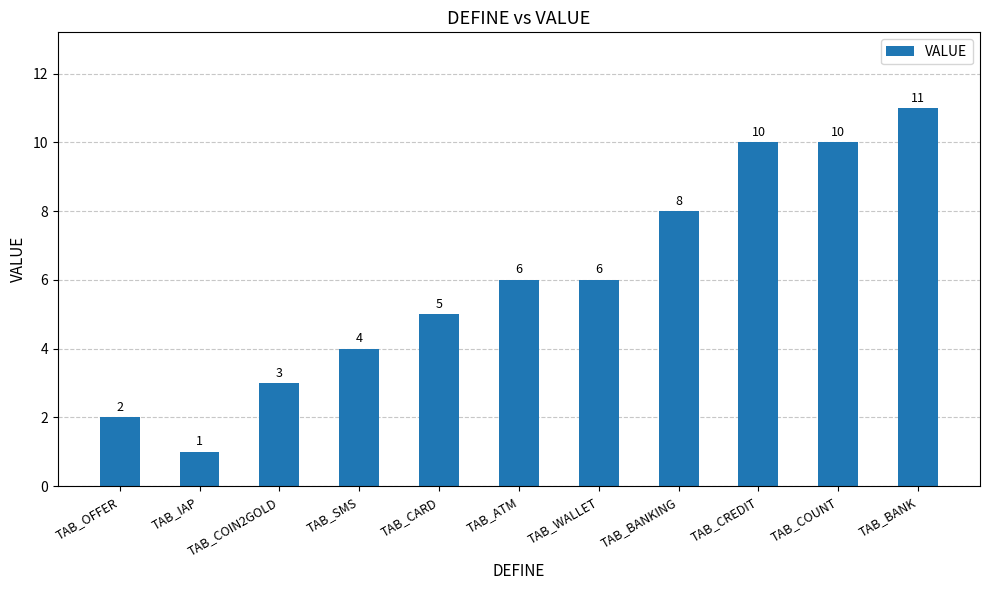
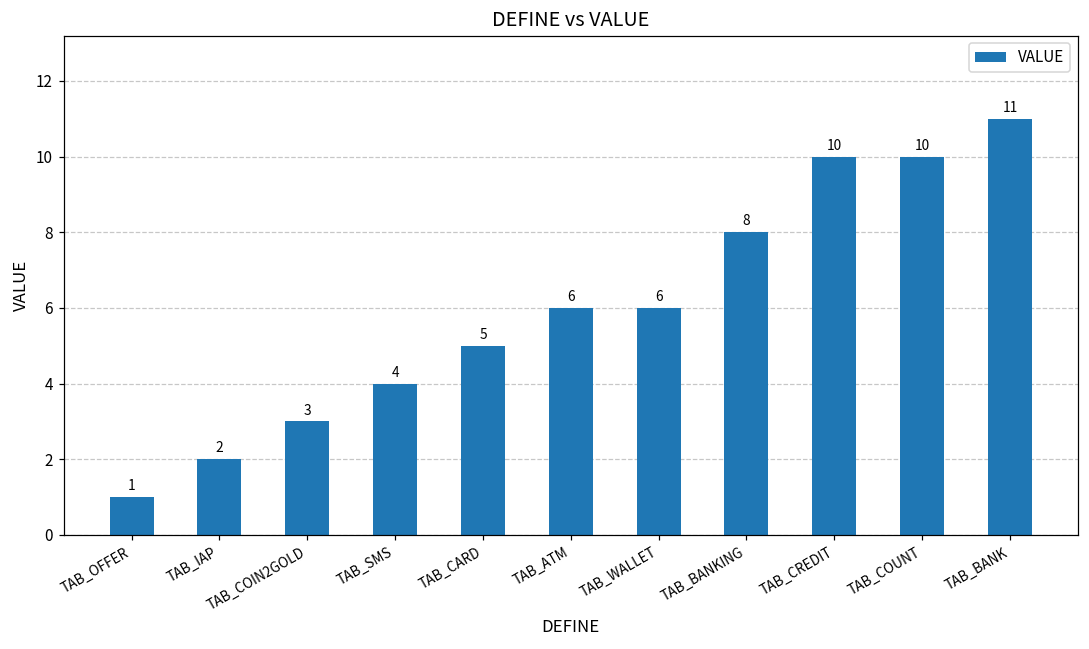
TAB_OFFER: 2 -> 1
TAB_IAP: 1 -> 2
